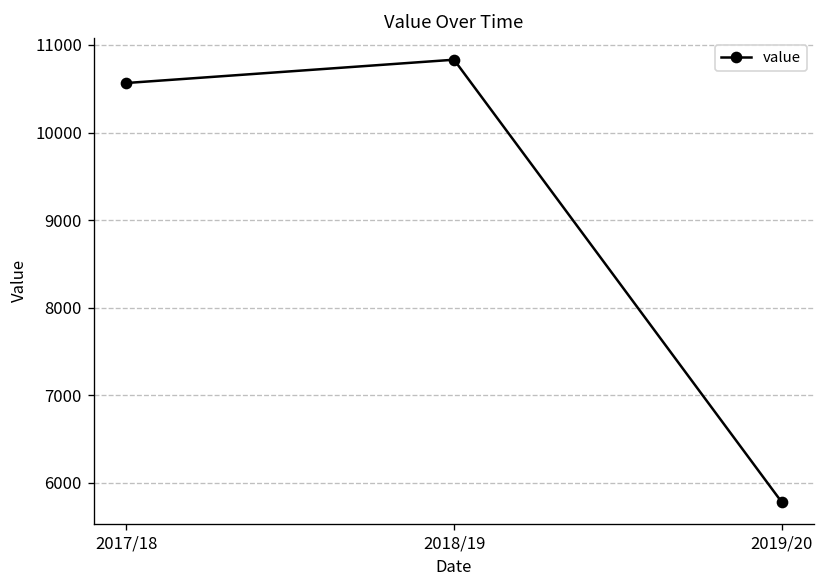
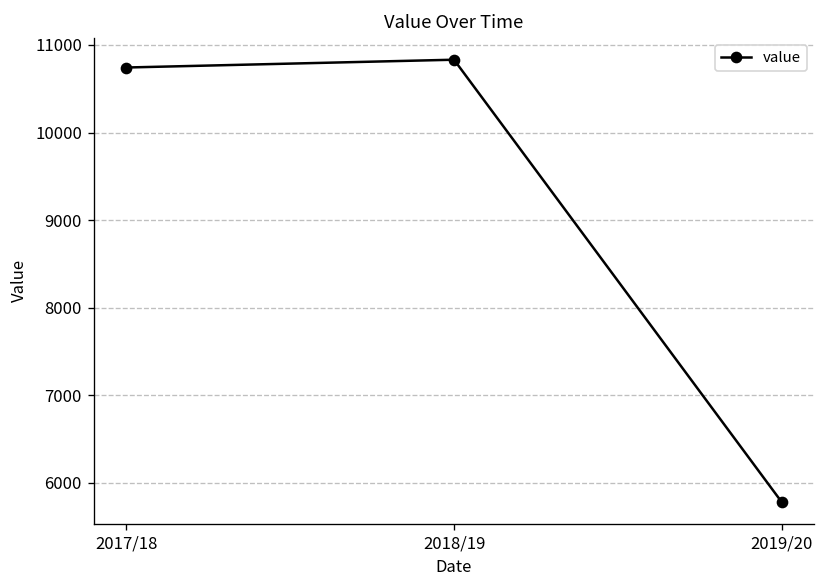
2017/18: 10600 -> 10700
